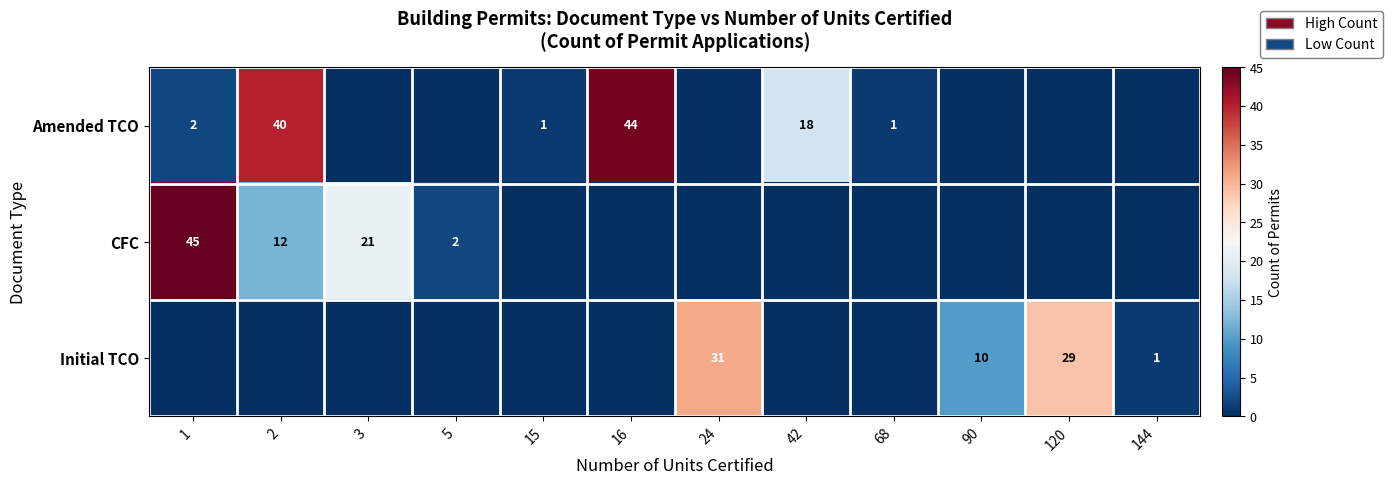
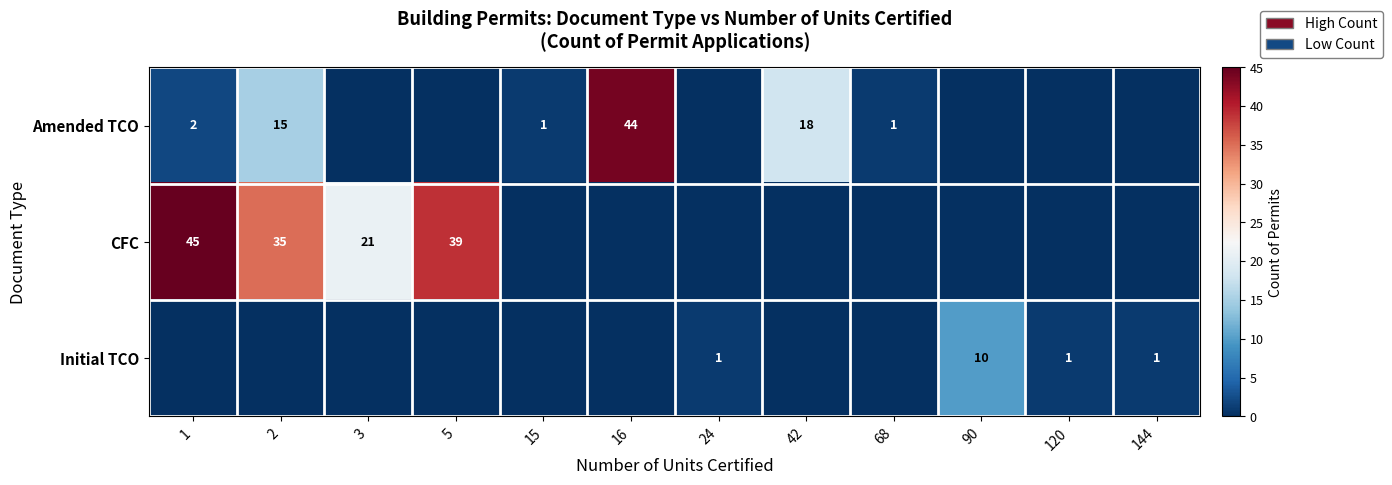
Amended TCO, 2: 40 -> 15
CFC, 2: 12 -> 35
CFC, 5: 2 -> 39
Initial TCO, 24: 31 -> 1
Initial TCO, 120: 29 -> 1
